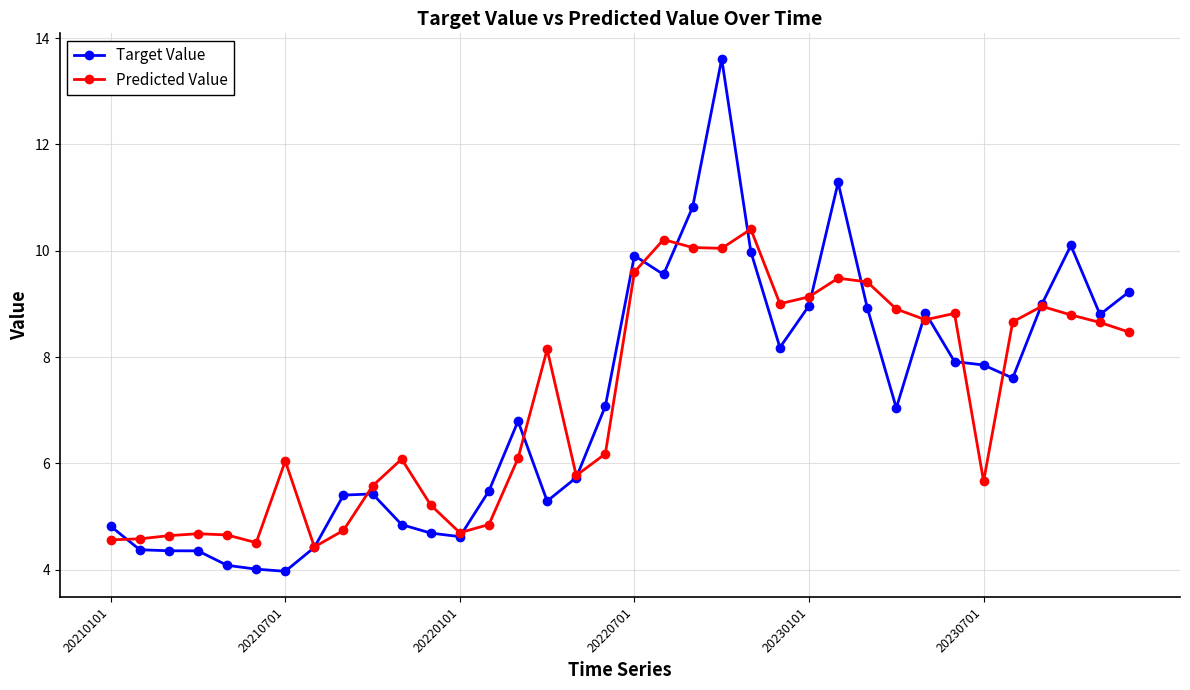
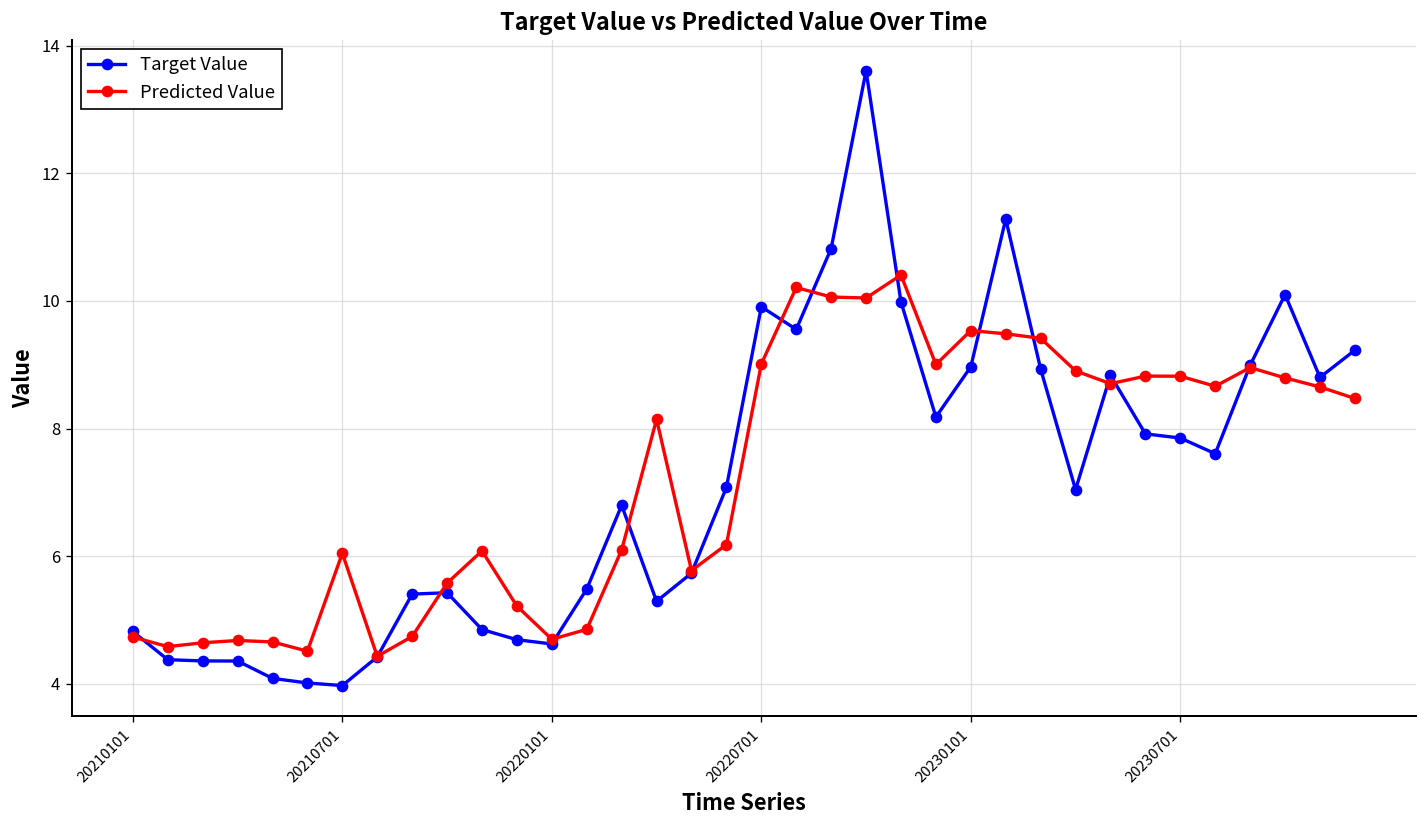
Predicted Value, 20210101: 4.6 -> 4.7
Predicted Value, 20220701: 9.6 -> 9.0
Predicted Value, 20230101: 9.1 -> 9.5
Predicted Value, 20230701: 5.7 -> 8.8
